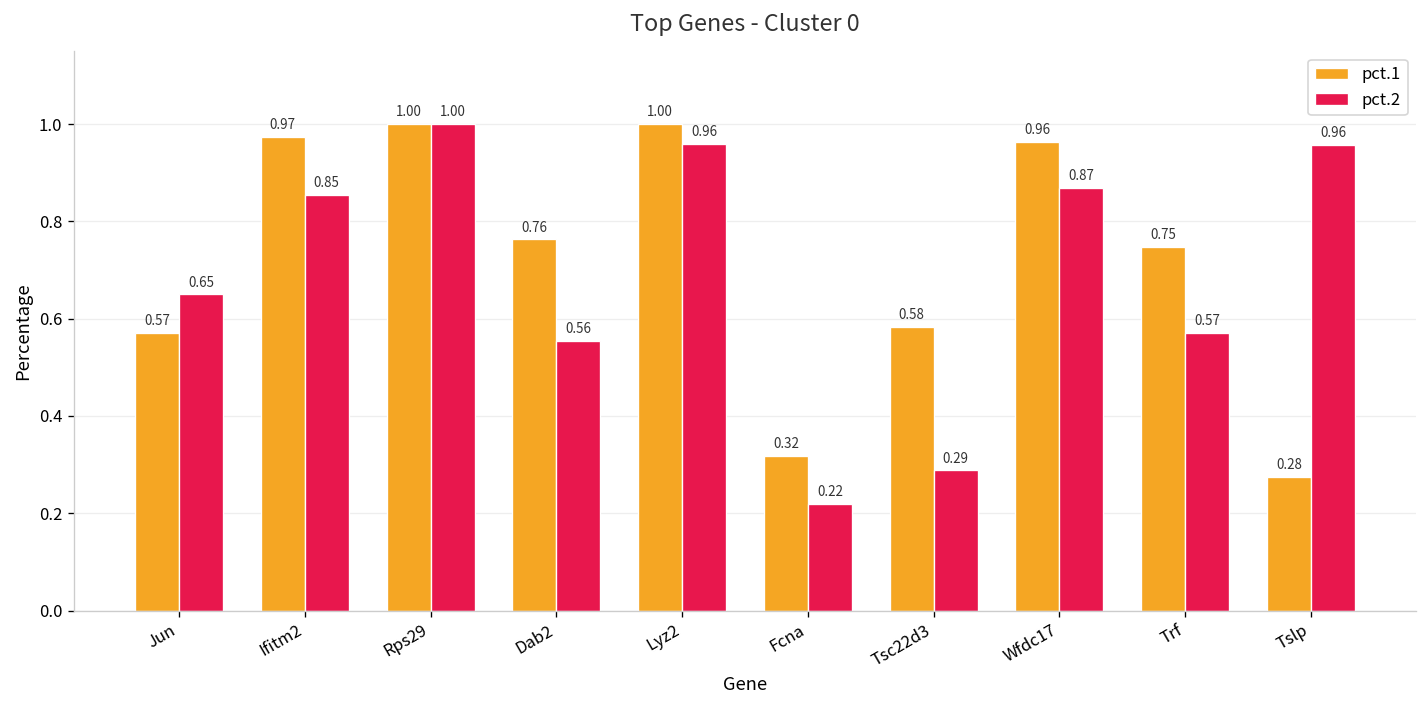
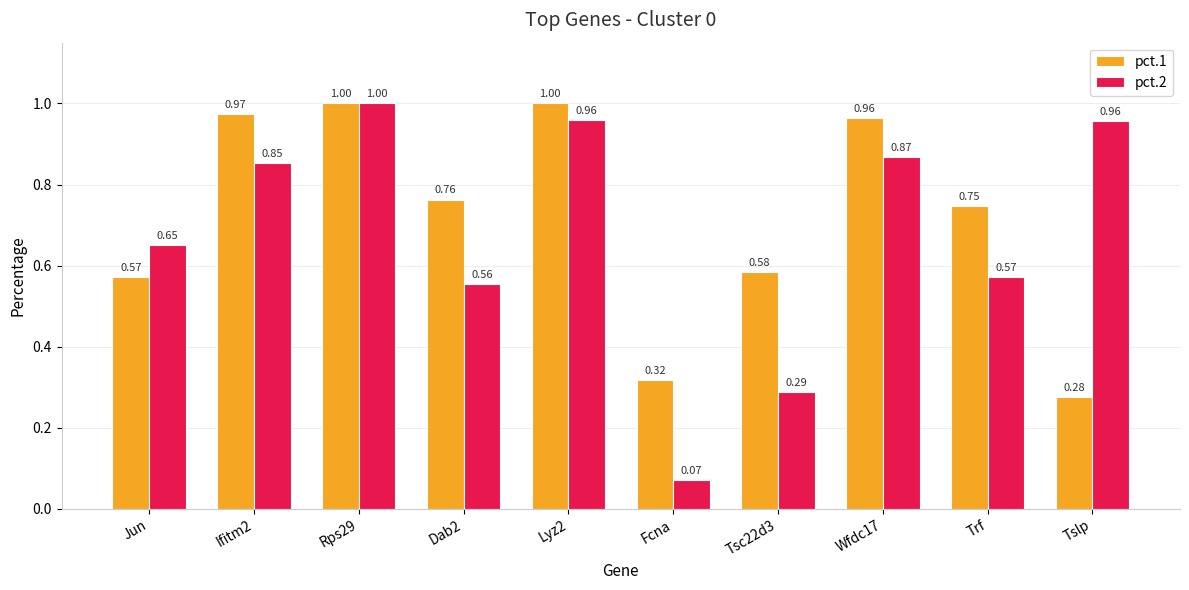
pct.2, Fcna: 0.22 -> 0.07
